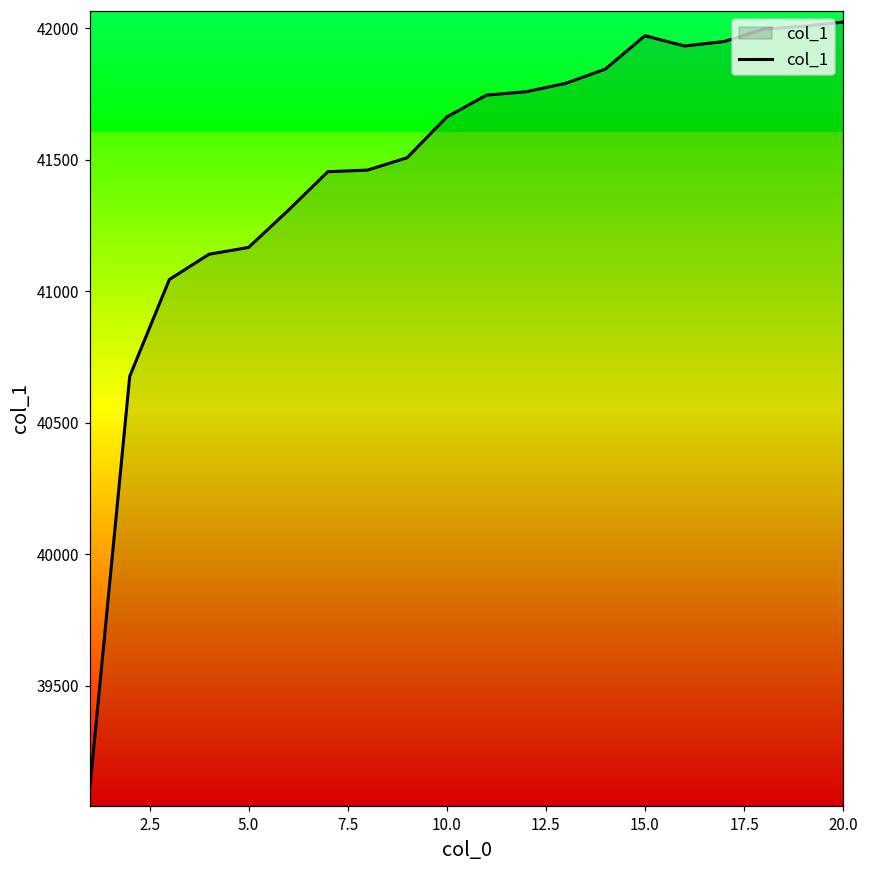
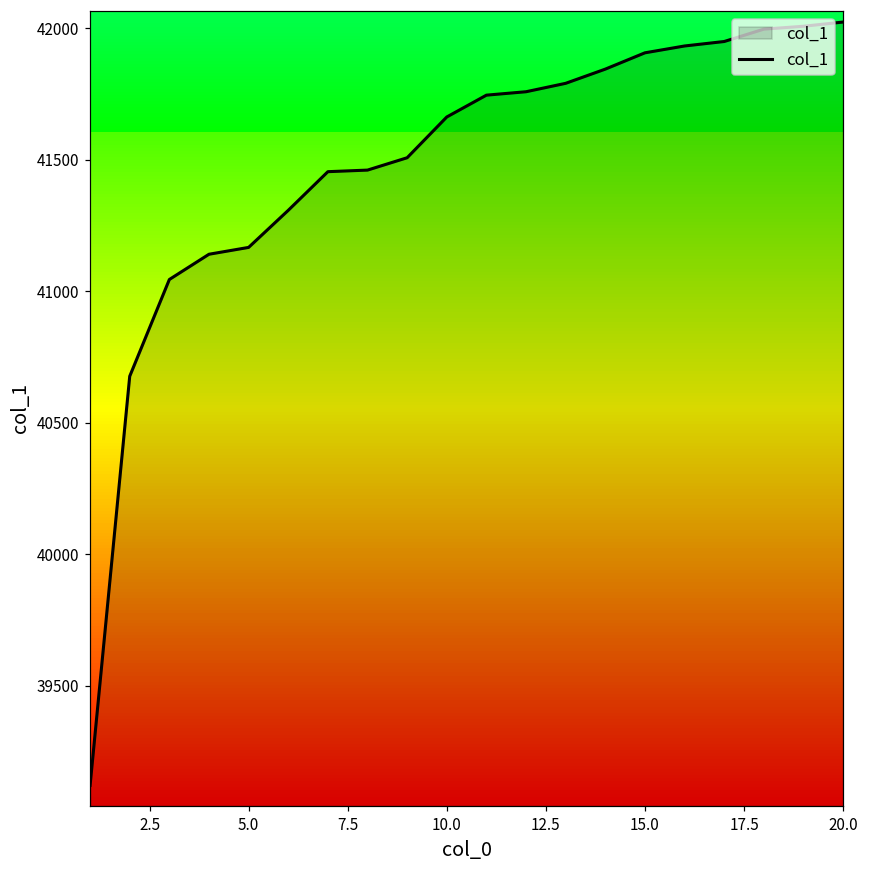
15.0: 41970 -> 41910
